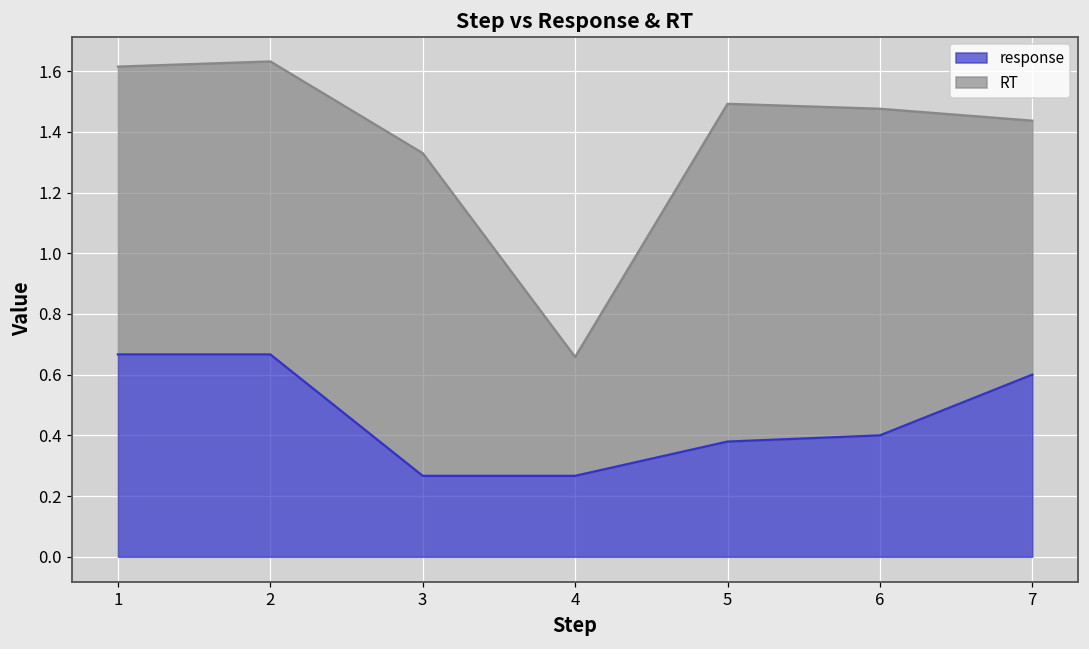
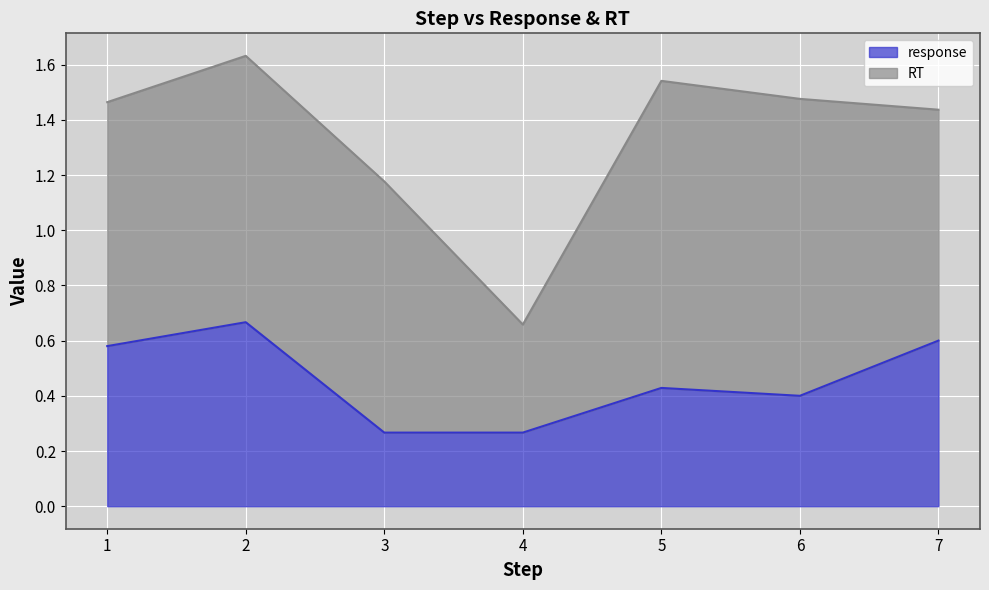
response, 1: 0.67 -> 0.58
RT, 1: 0.95 -> 0.88
RT, 3: 1.06 -> 0.91
response, 5: 0.38 -> 0.43
